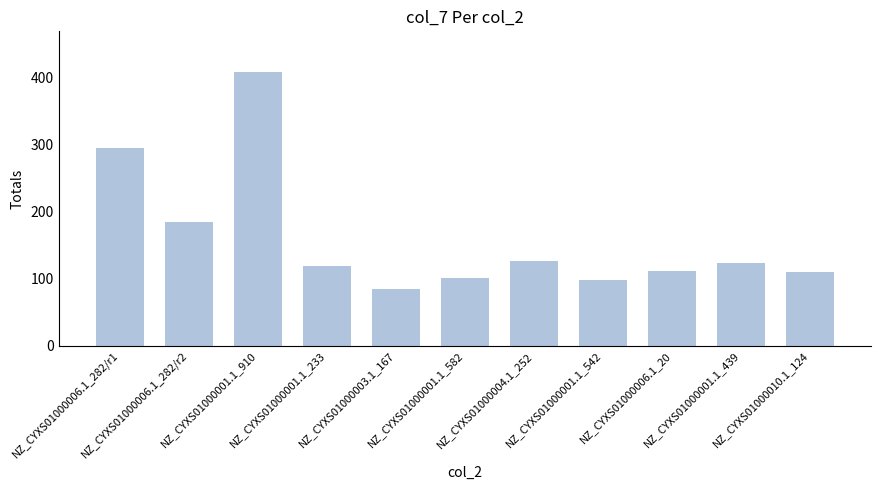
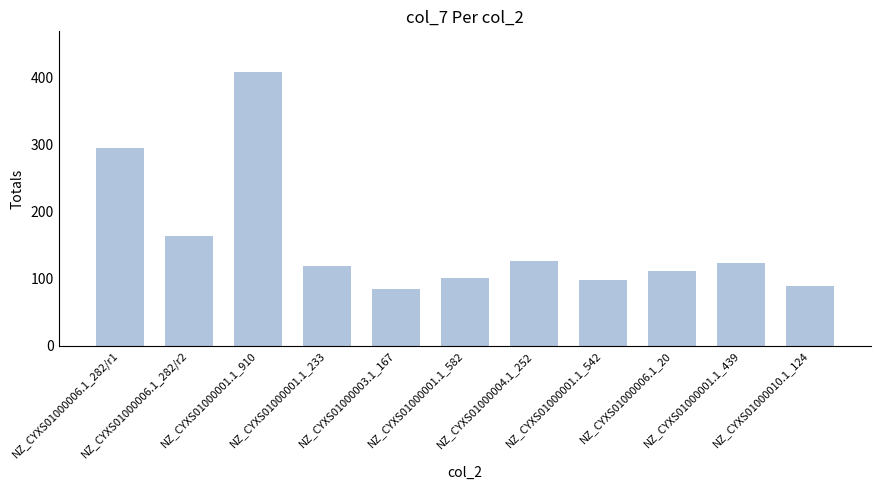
NZ_CYXS01000006.1_282/r2: 180 -> 160
NZ_CYXS01000010.1_124: 110 -> 90
